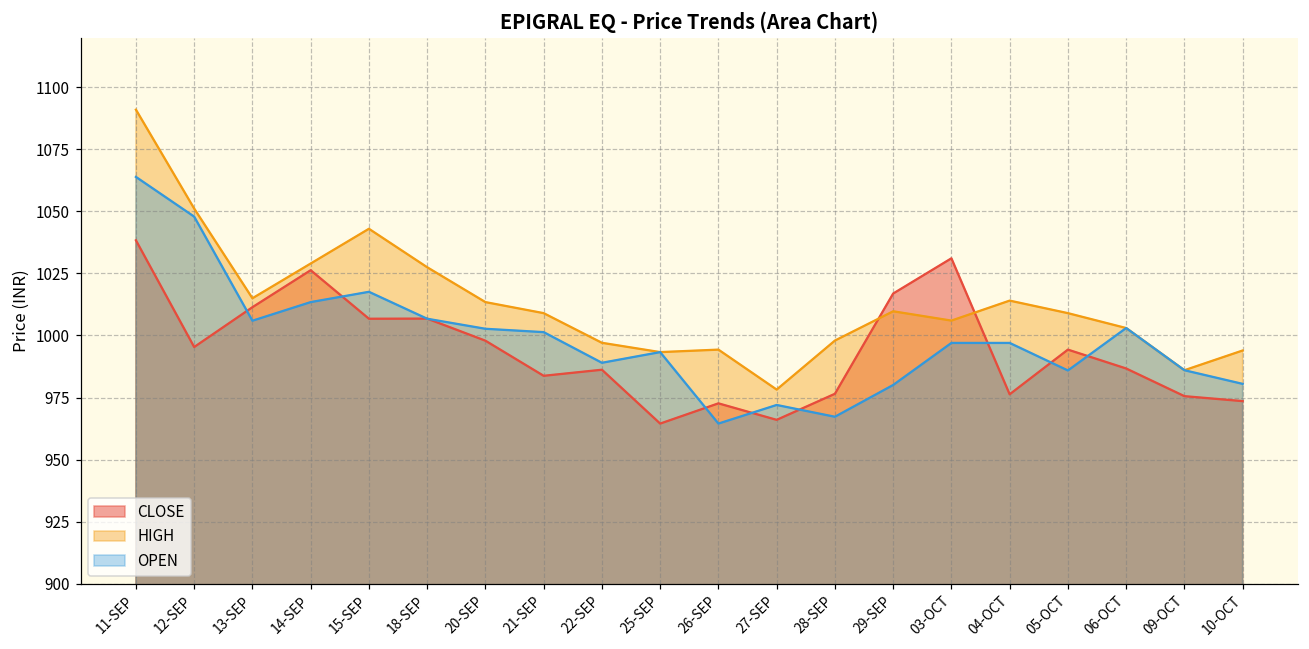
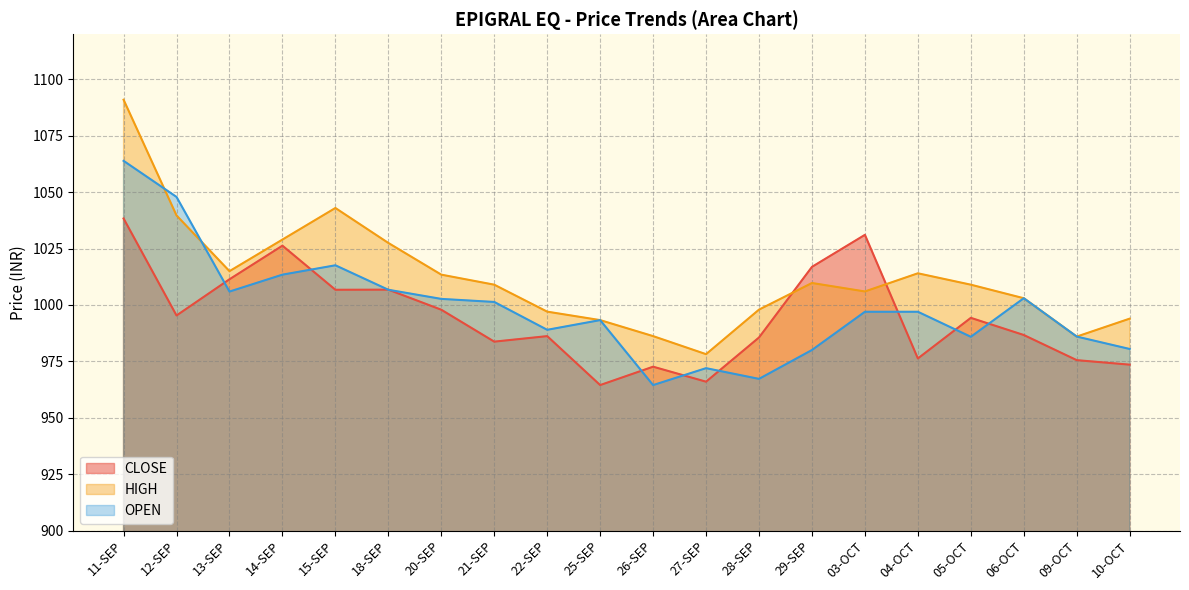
HIGH, 12-SEP: 1051 -> 1040
HIGH, 26-SEP: 994 -> 986
CLOSE, 28-SEP: 977 -> 986
